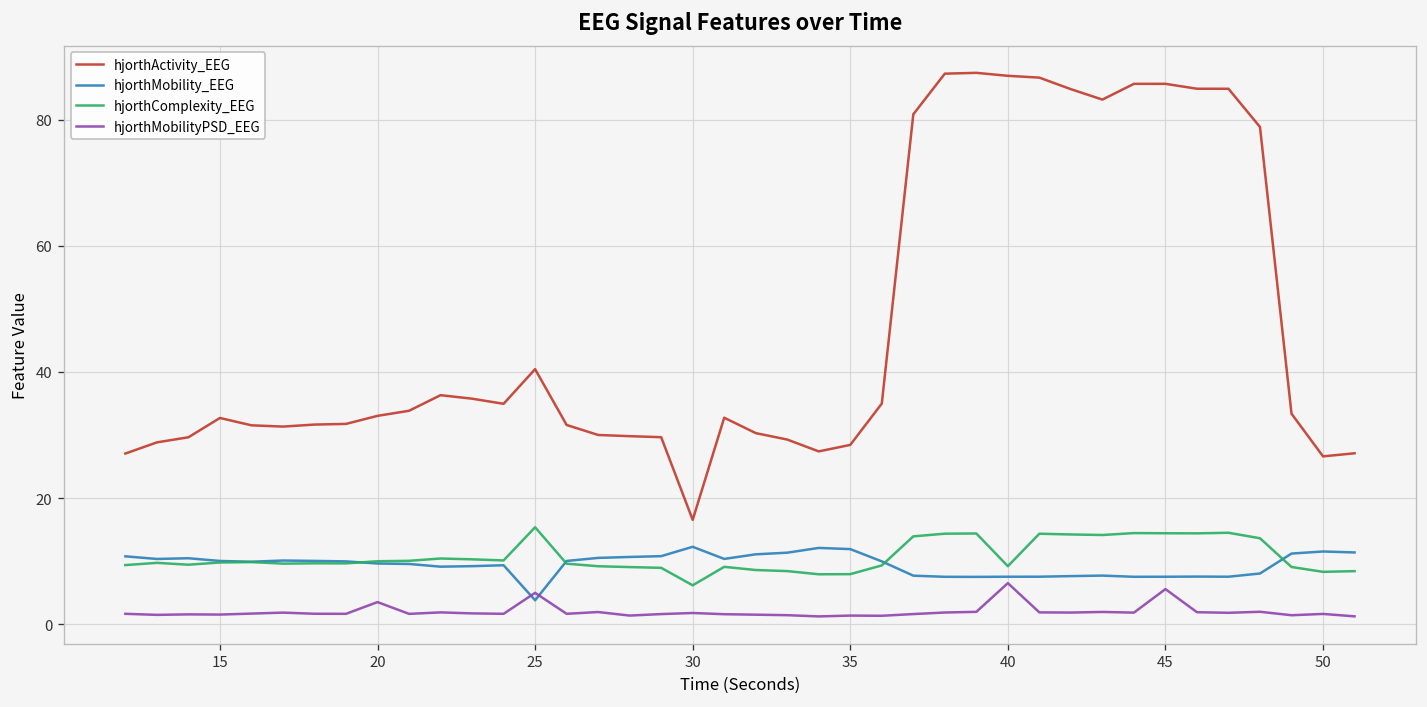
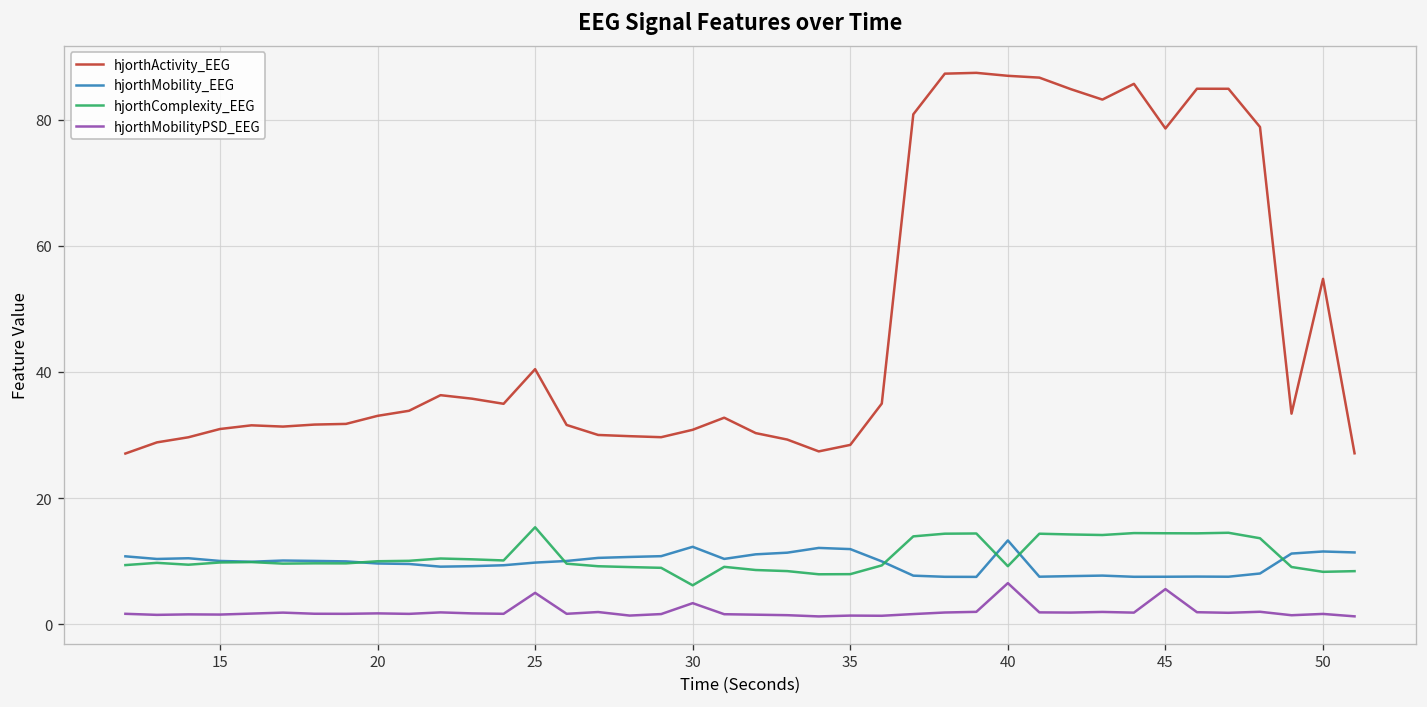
hjorthActivity_EEG, 15: 33 -> 31
hjorthMobilityPSD_EEG, 20: 3 -> 2
hjorthMobility_EEG, 25: 4 -> 10
hjorthActivity_EEG, 30: 17 -> 31
hjorthMobilityPSD_EEG, 30: 2 -> 3
hjorthMobility_EEG, 40: 8 -> 13
hjorthActivity_EEG, 45: 86 -> 79
hjorthActivity_EEG, 50: 27 -> 55
